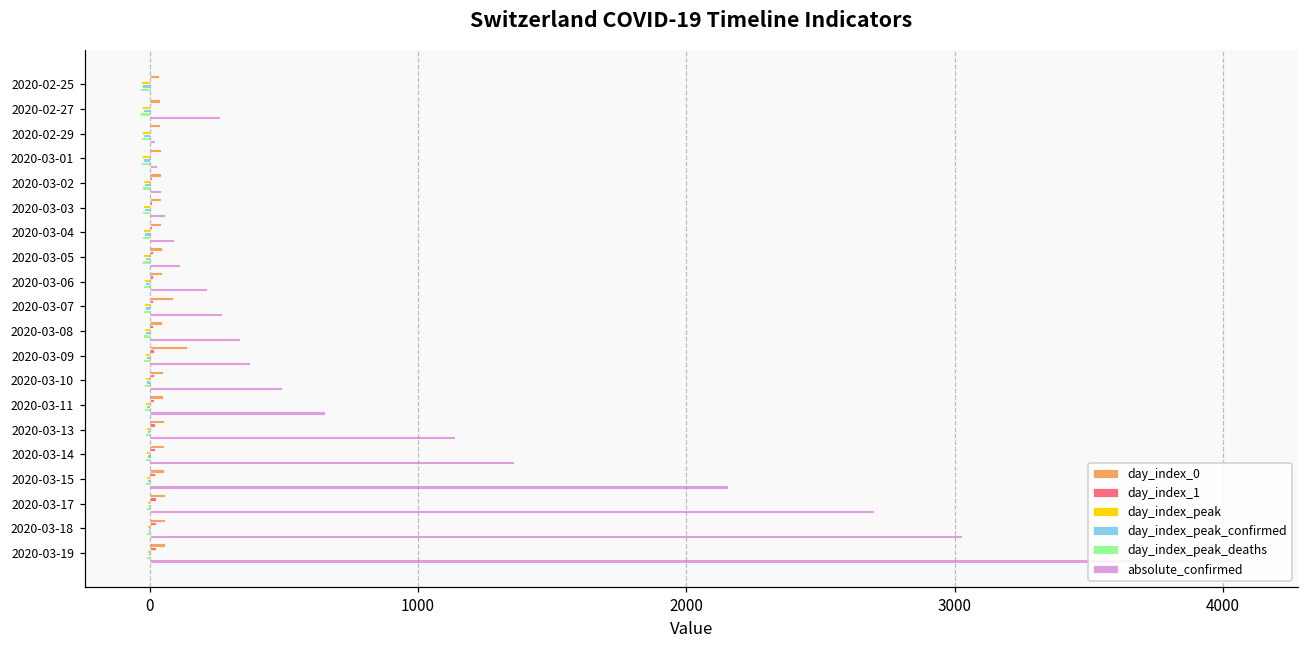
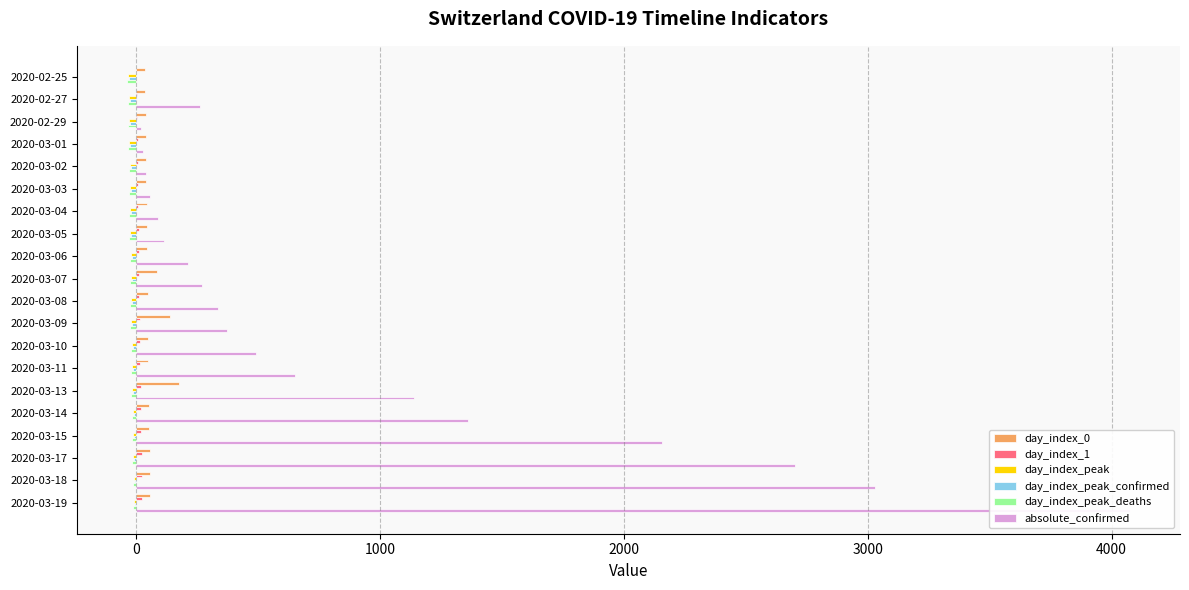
day_index_0, 2020-03-13: 50 -> 180
